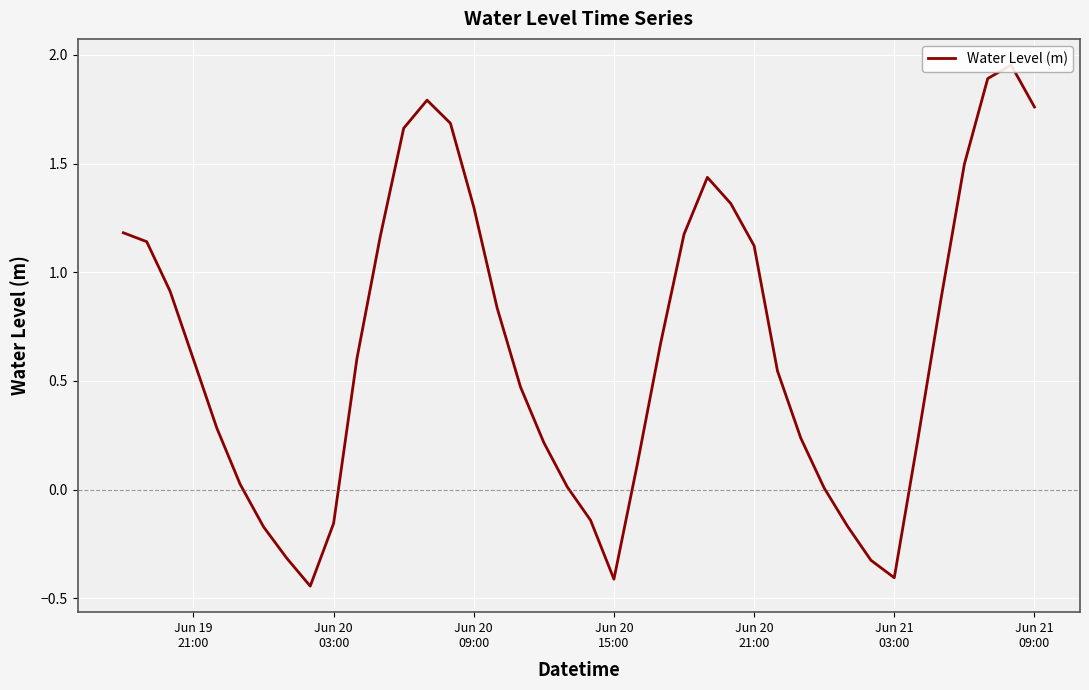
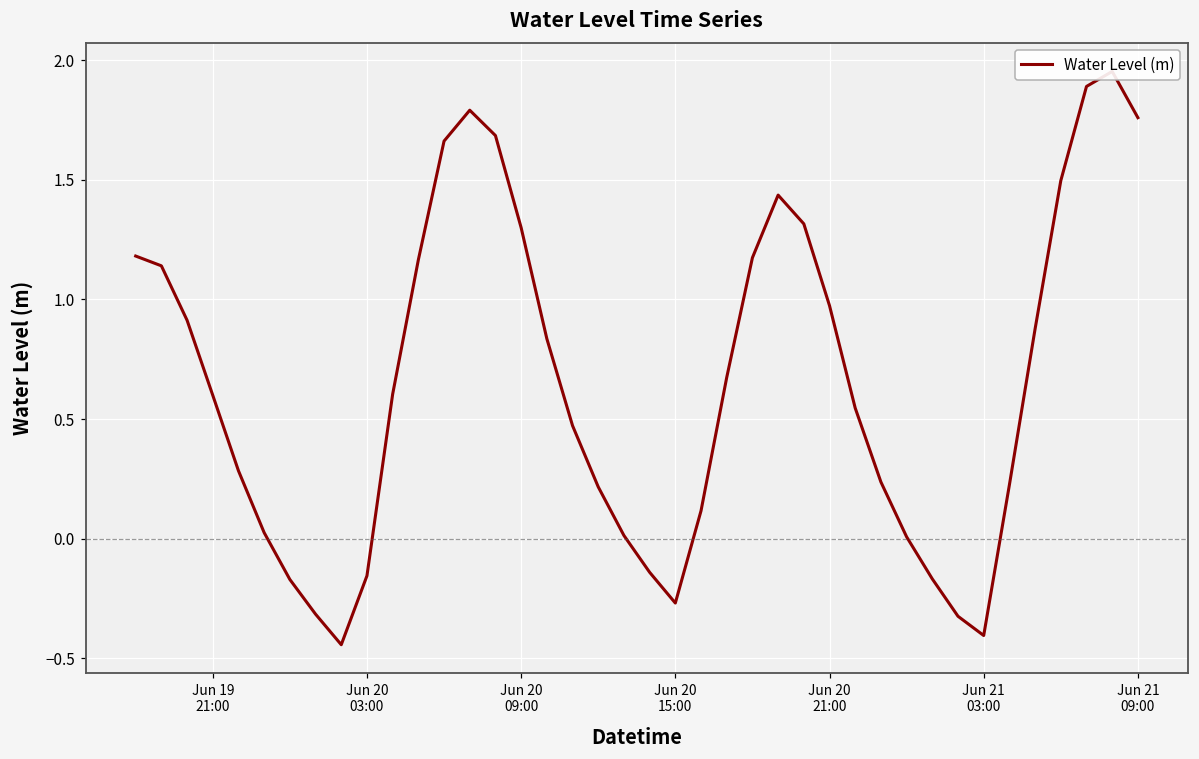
Jun 20 15:00: -0.41 -> -0.27
Jun 20 21:00: 1.12 -> 0.97
